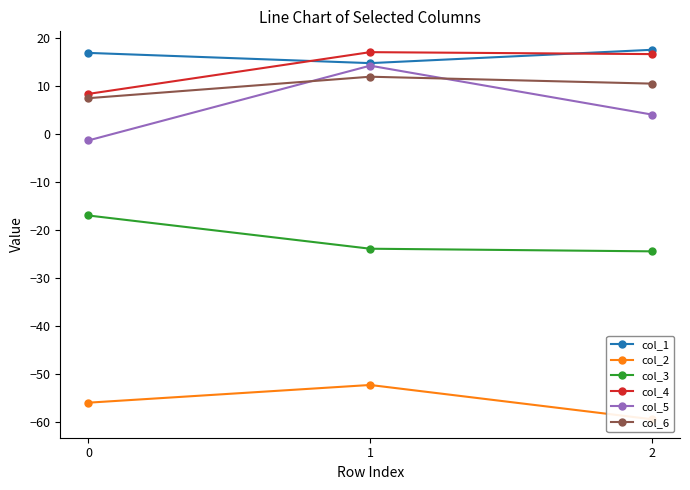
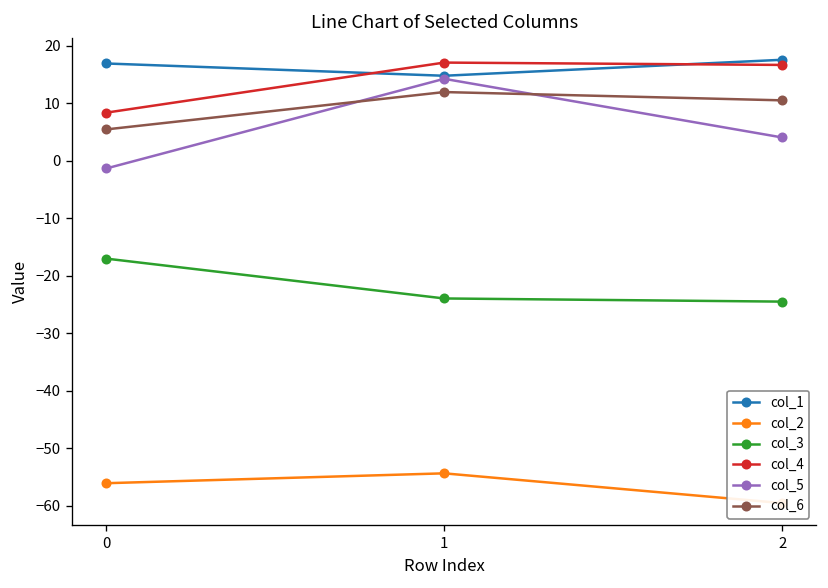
col_6, 0: 8 -> 5
col_2, 1: -52 -> -54
